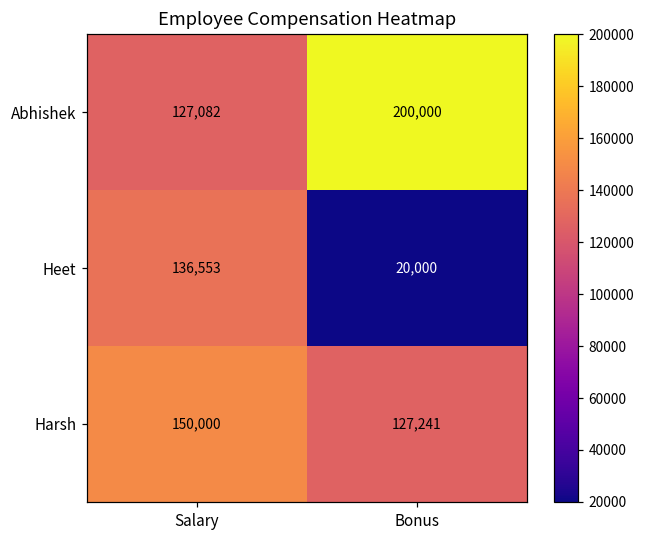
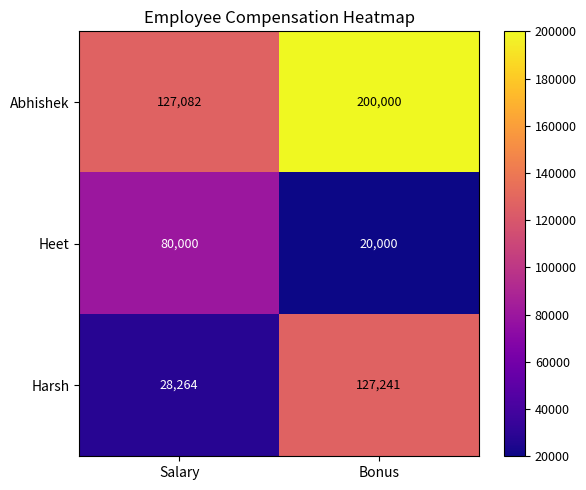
Heet, Salary: 136,553 -> 80,000
Harsh, Salary: 150,000 -> 28,264
